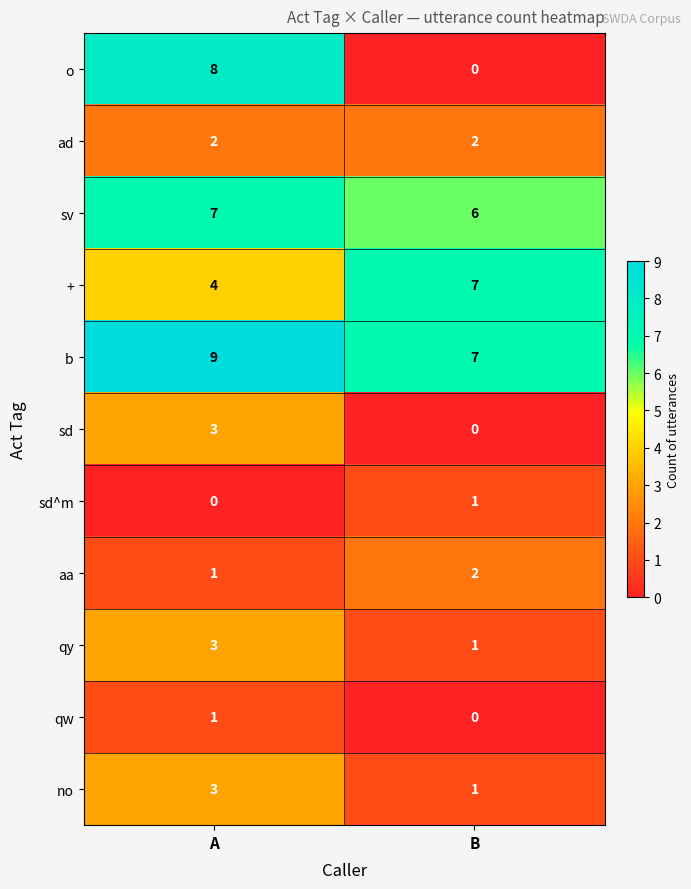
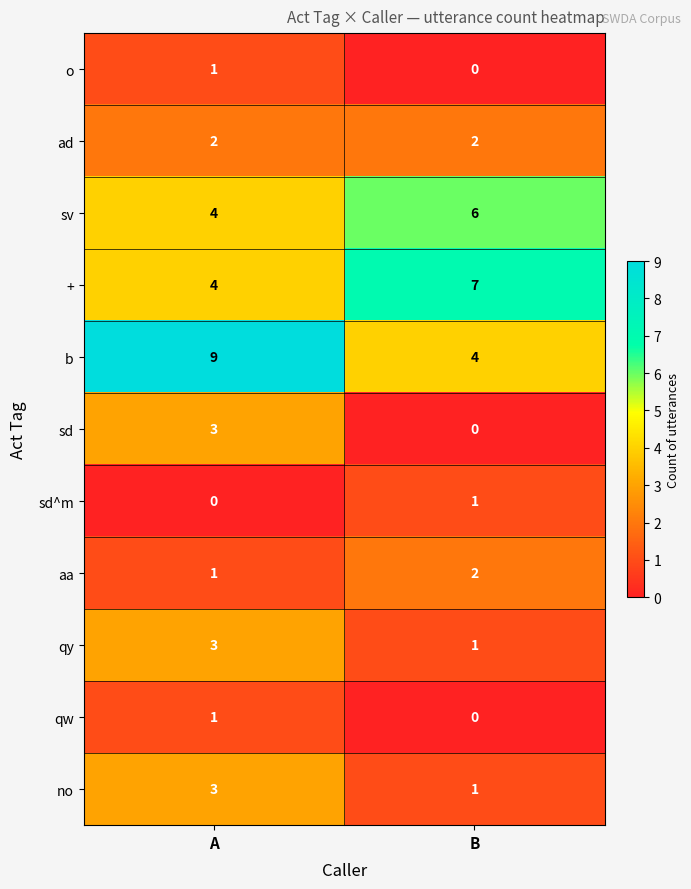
o, A: 8 -> 1
sv, A: 7 -> 4
b, B: 7 -> 4
